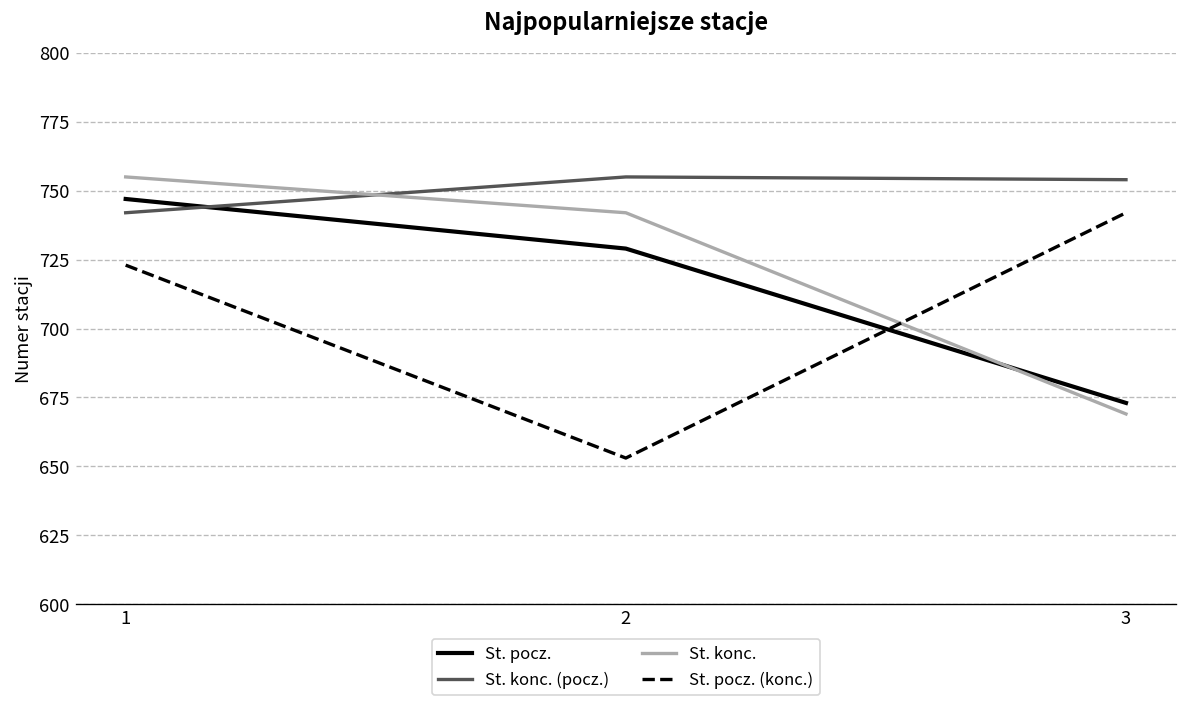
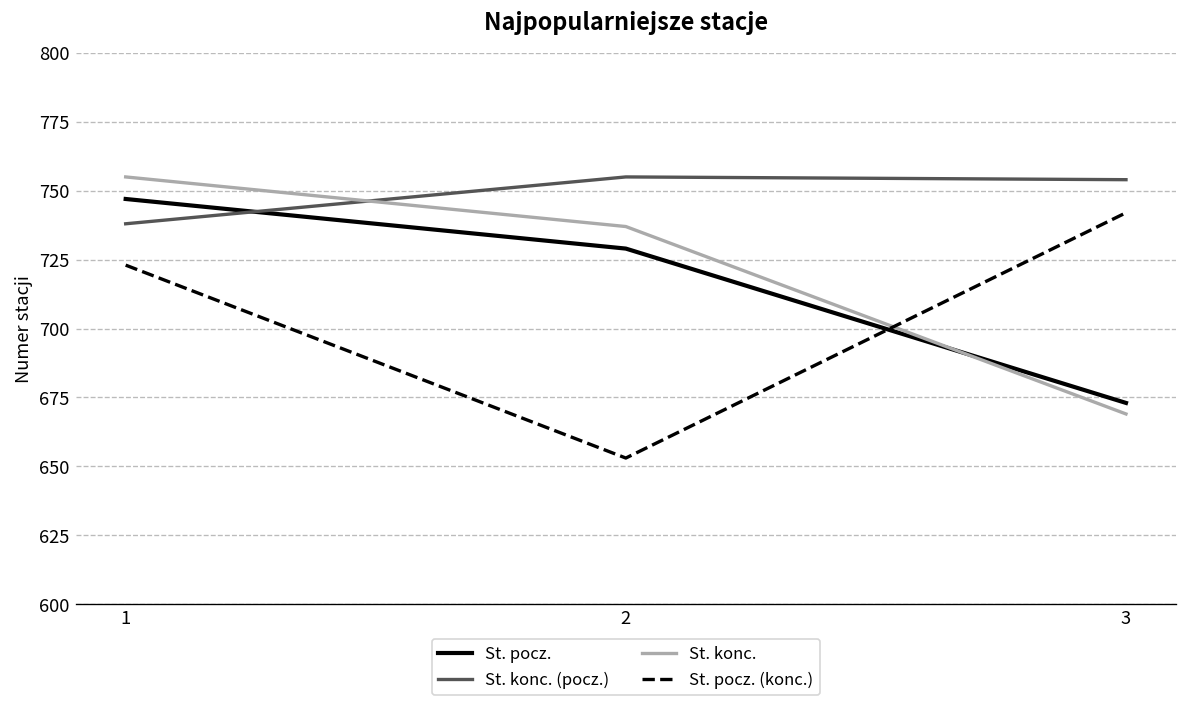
St. konc. (pocz.), 1: 742 -> 738
St. konc., 2: 742 -> 737
